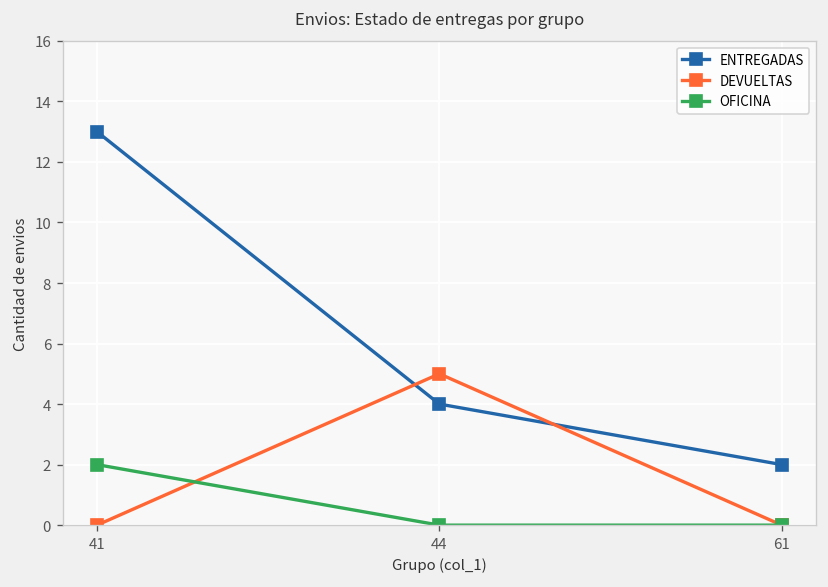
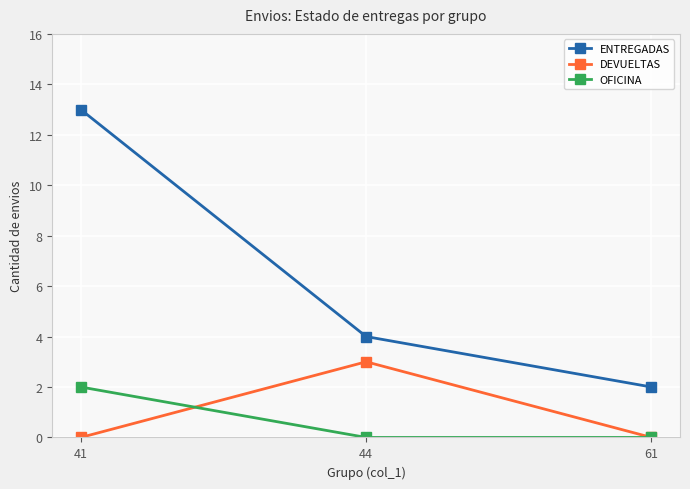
DEVUELTAS, 44: 5 -> 3
